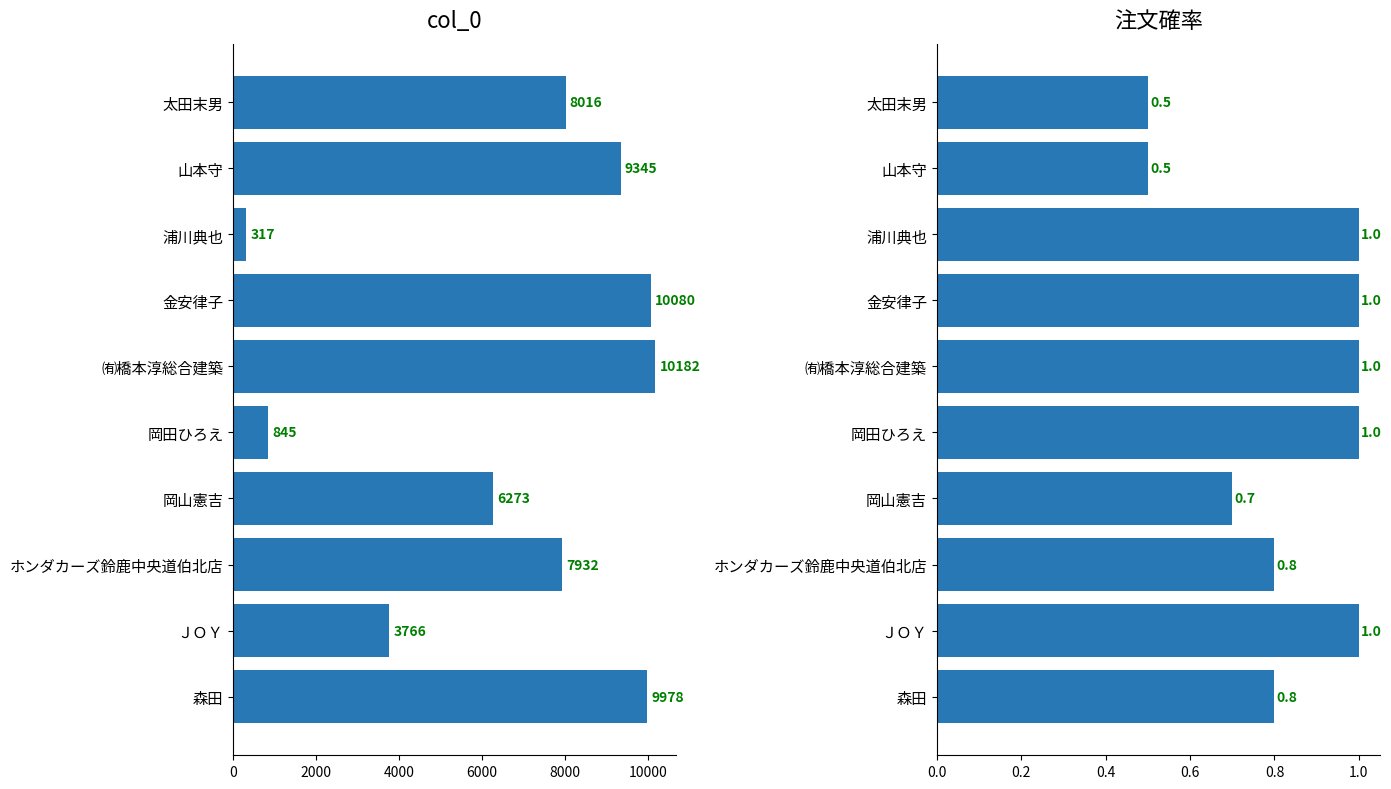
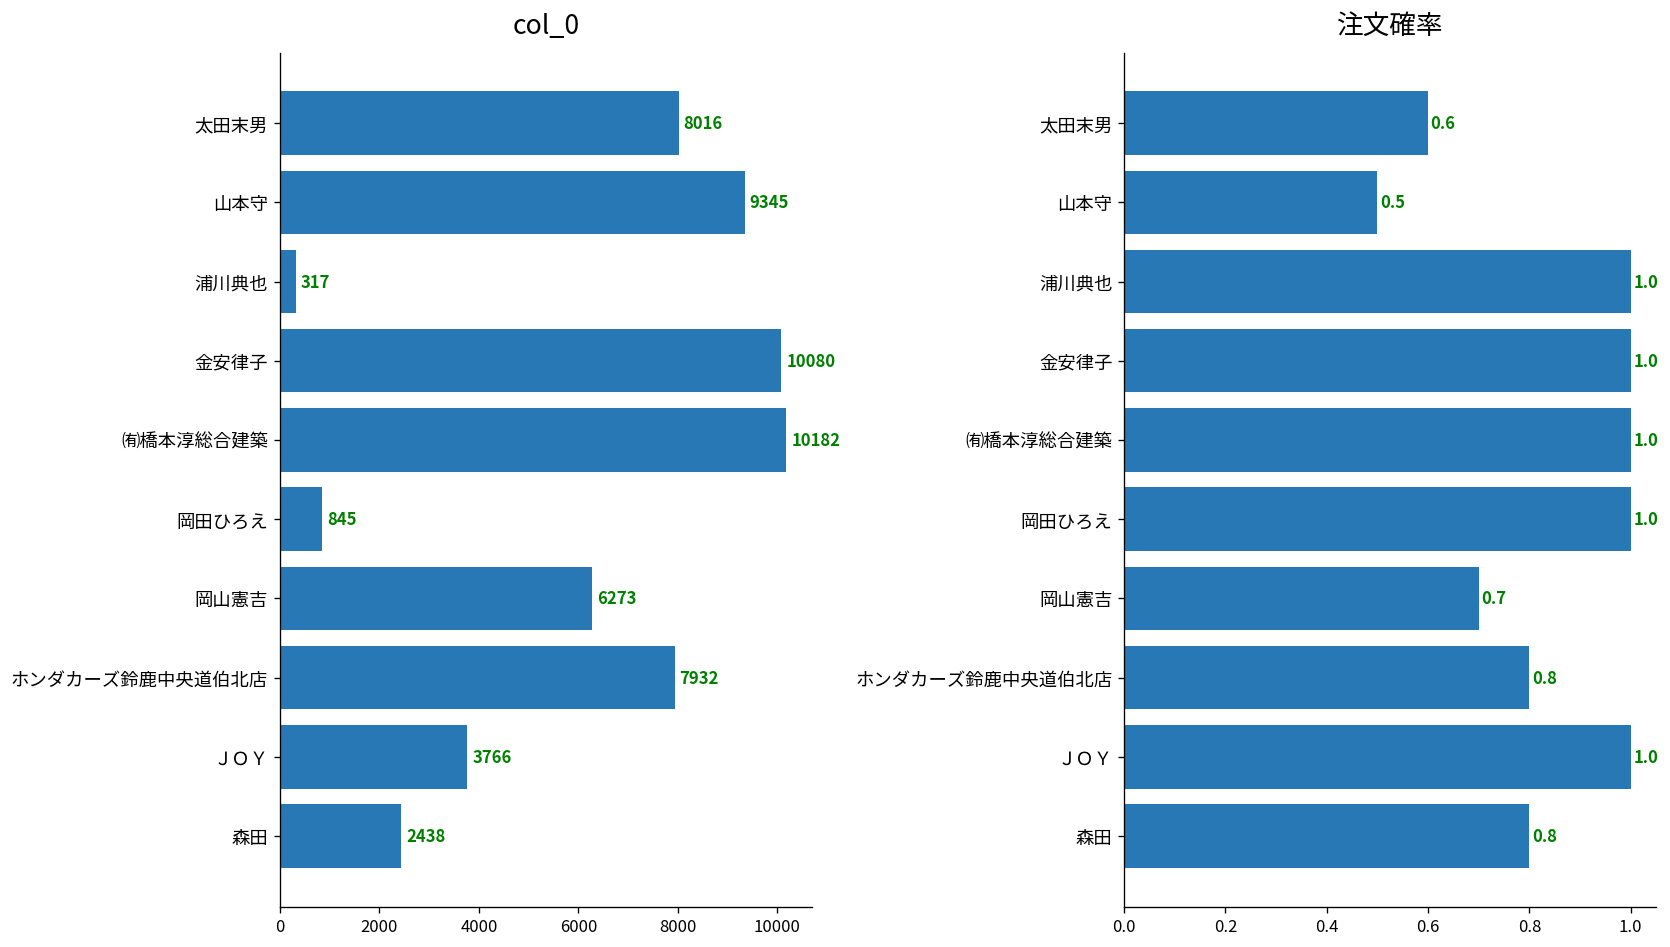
col_0, 森田: 9978 -> 2438
注文確率, 太田末男: 0.5 -> 0.6
